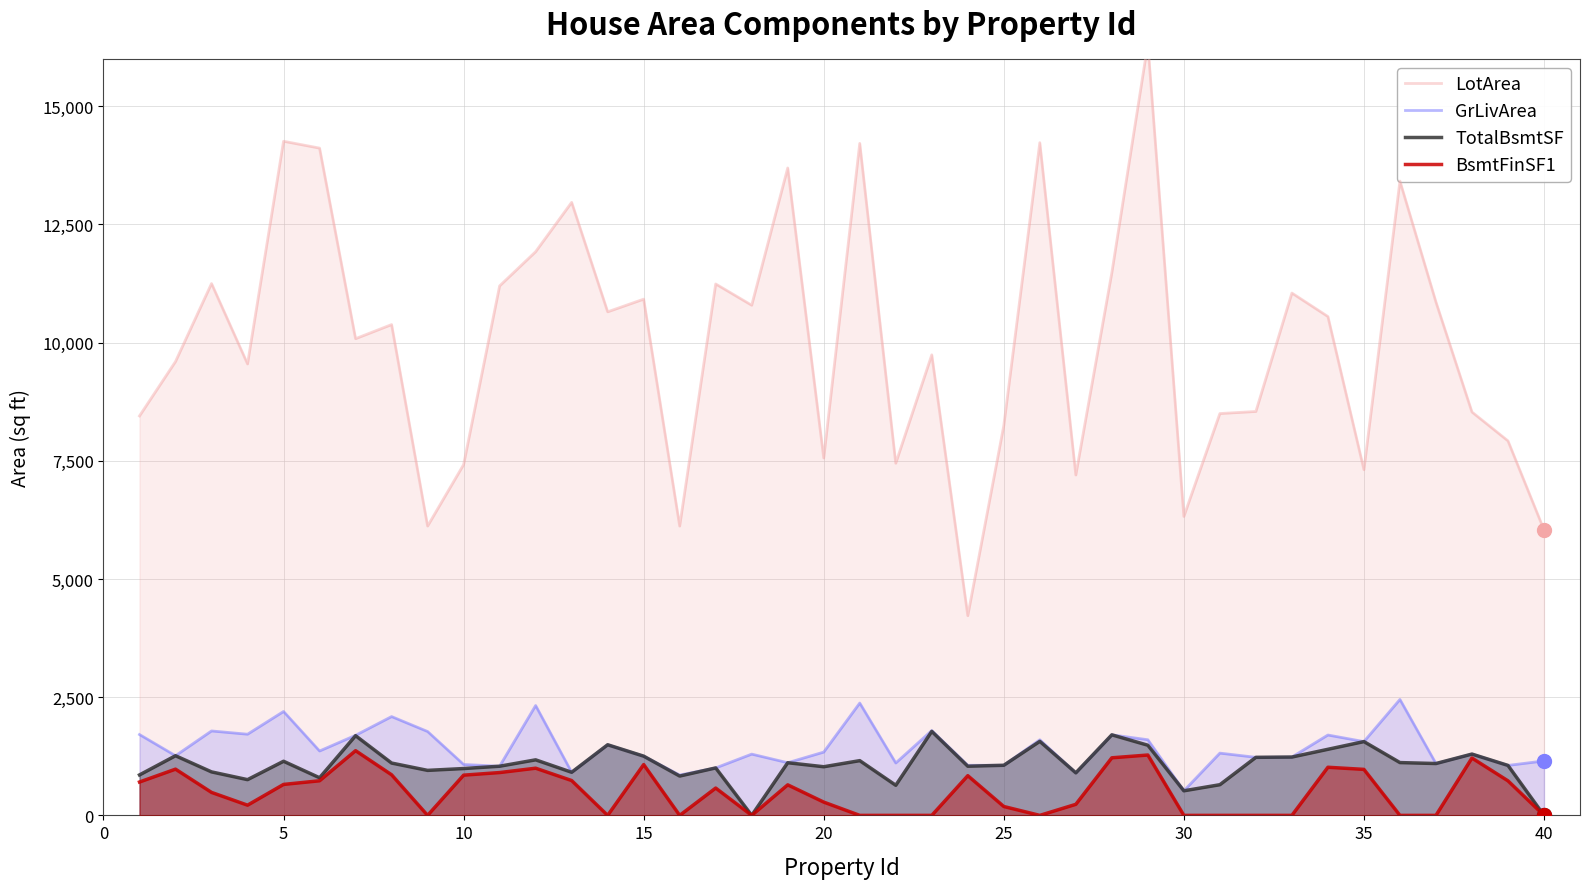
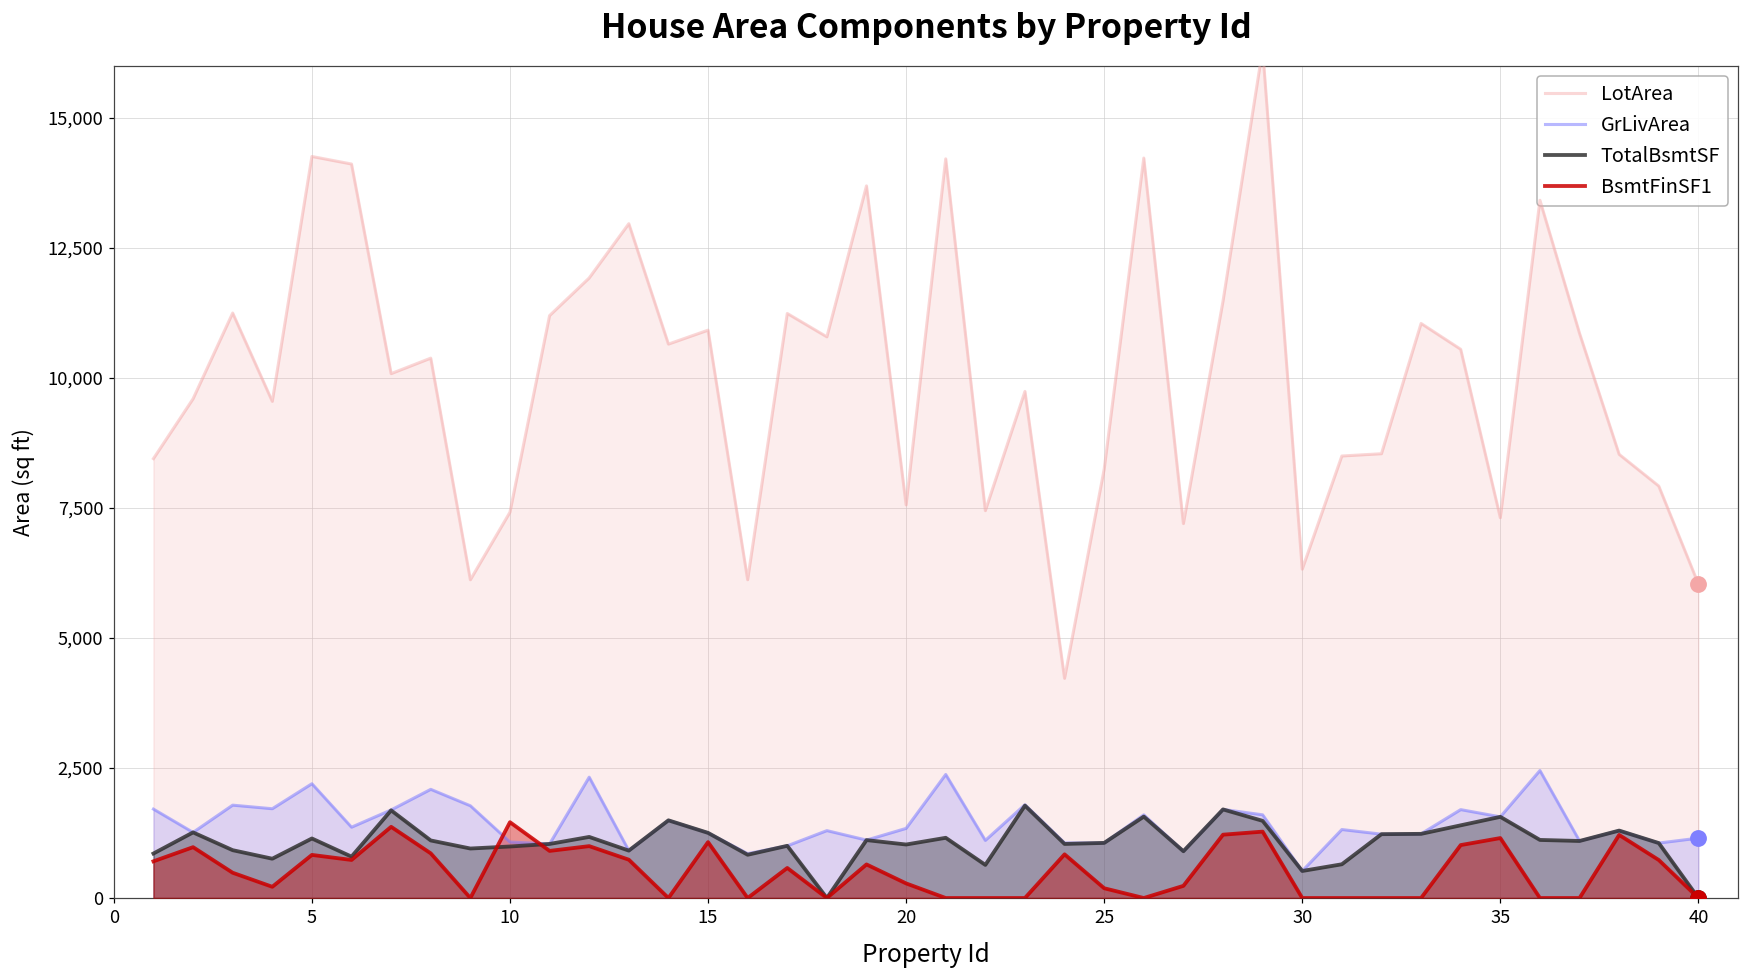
BsmtFinSF1, 5: 700 -> 800
BsmtFinSF1, 10: 900 -> 1,500
BsmtFinSF1, 35: 1,000 -> 1,200
